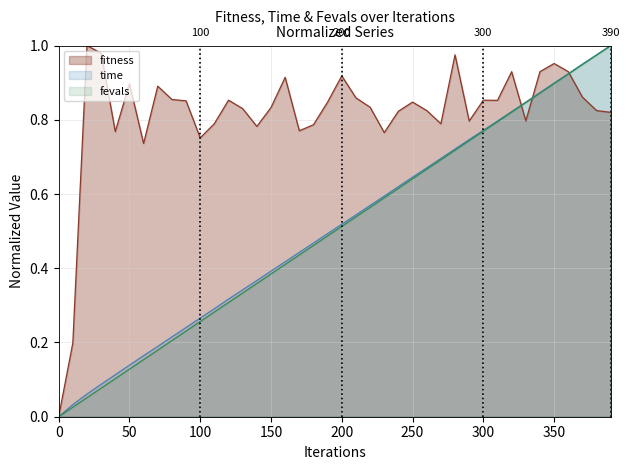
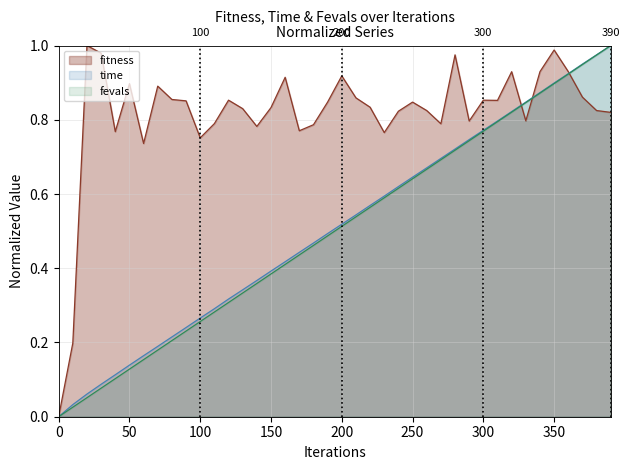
fitness, 350: 0.95 -> 0.99
